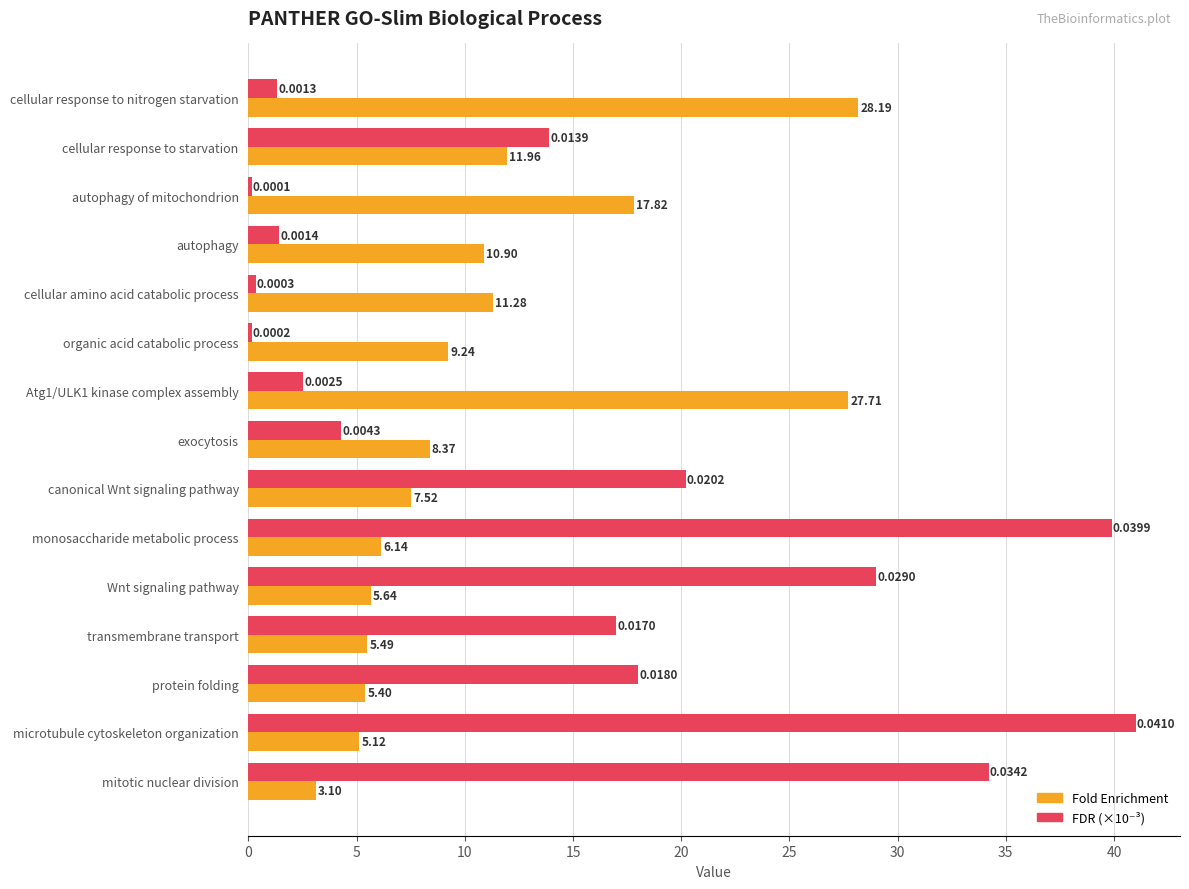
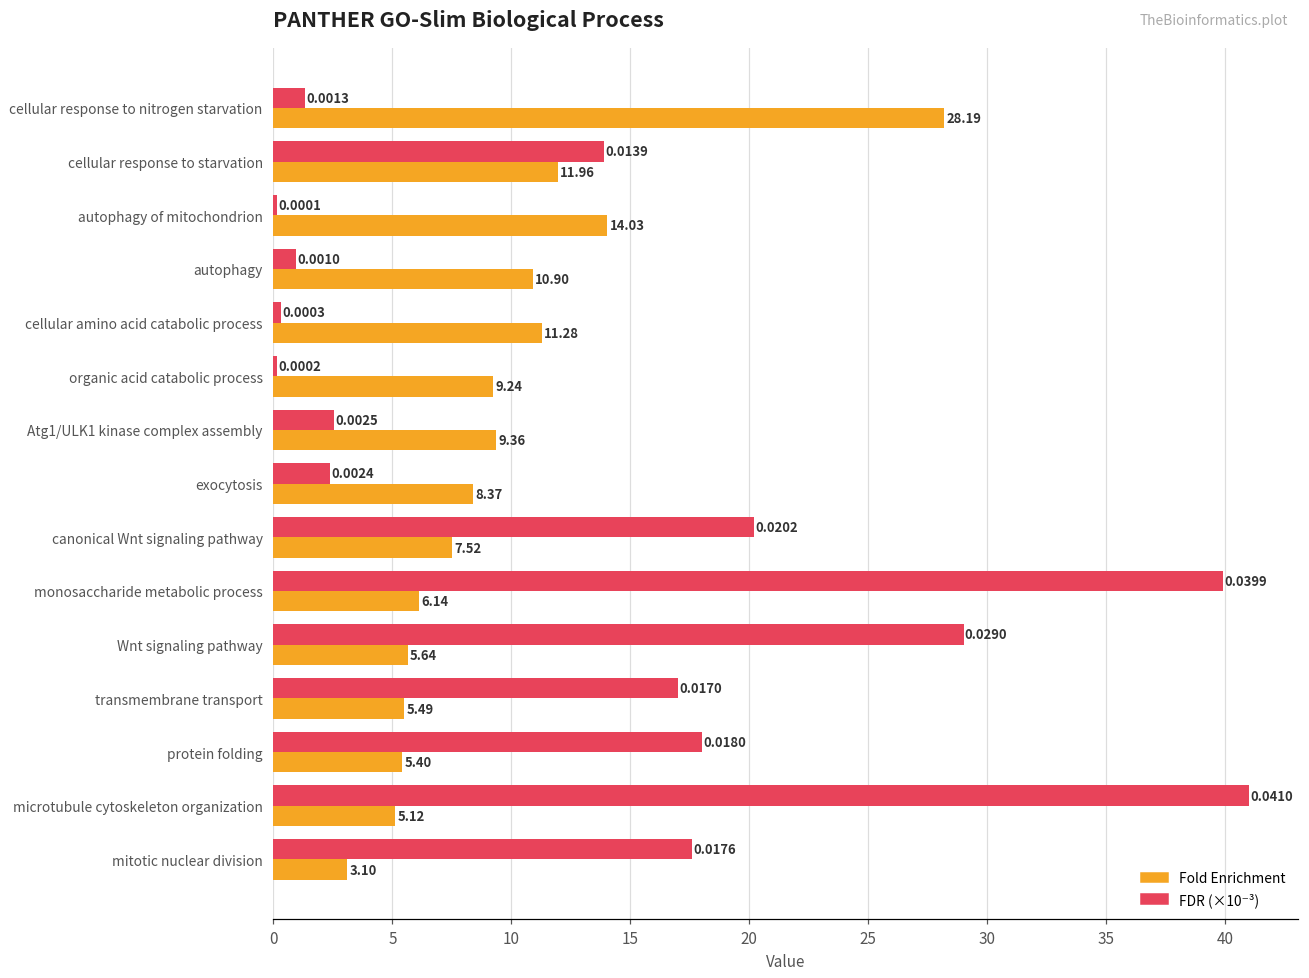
Fold Enrichment, autophagy of mitochondrion: 17.82 -> 14.03
FDR (×10⁻³), autophagy: 0.0014 -> 0.0010
Fold Enrichment, Atg1/ULK1 kinase complex assembly: 27.71 -> 9.36
FDR (×10⁻³), exocytosis: 0.0043 -> 0.0024
FDR (×10⁻³), mitotic nuclear division: 0.0342 -> 0.0176
